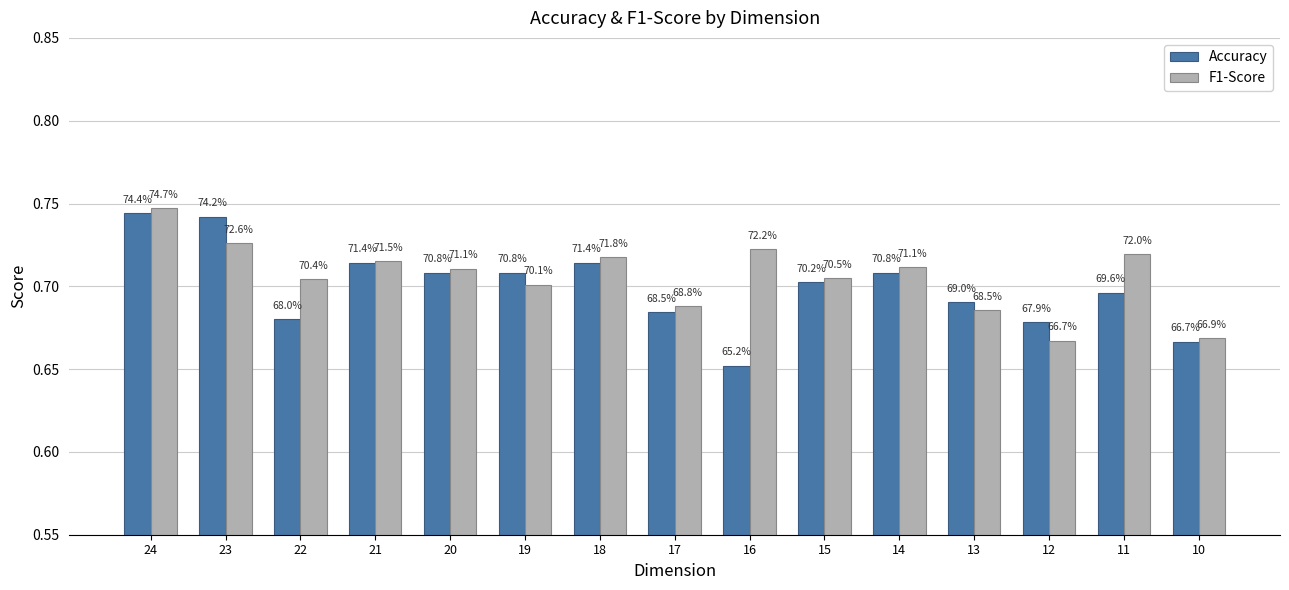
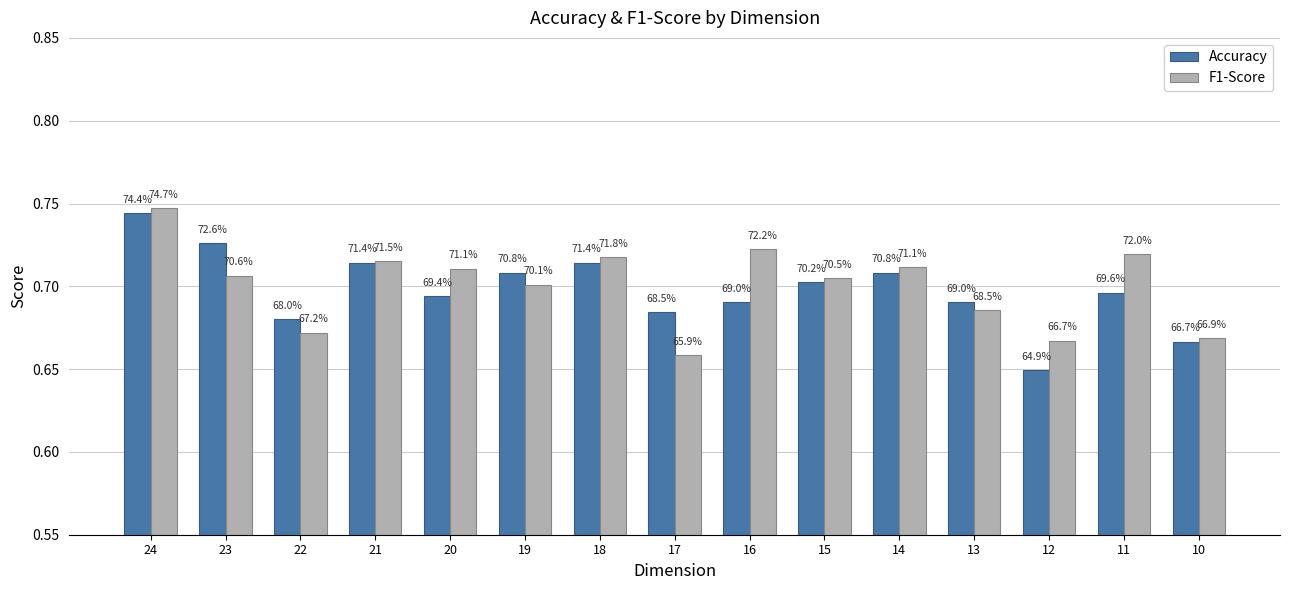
Accuracy, 23: 74.2% -> 72.6%
F1-Score, 23: 72.6% -> 70.6%
F1-Score, 22: 70.4% -> 67.2%
Accuracy, 20: 70.8% -> 69.4%
F1-Score, 17: 68.8% -> 65.9%
Accuracy, 16: 65.2% -> 69.0%
Accuracy, 12: 67.9% -> 64.9%
